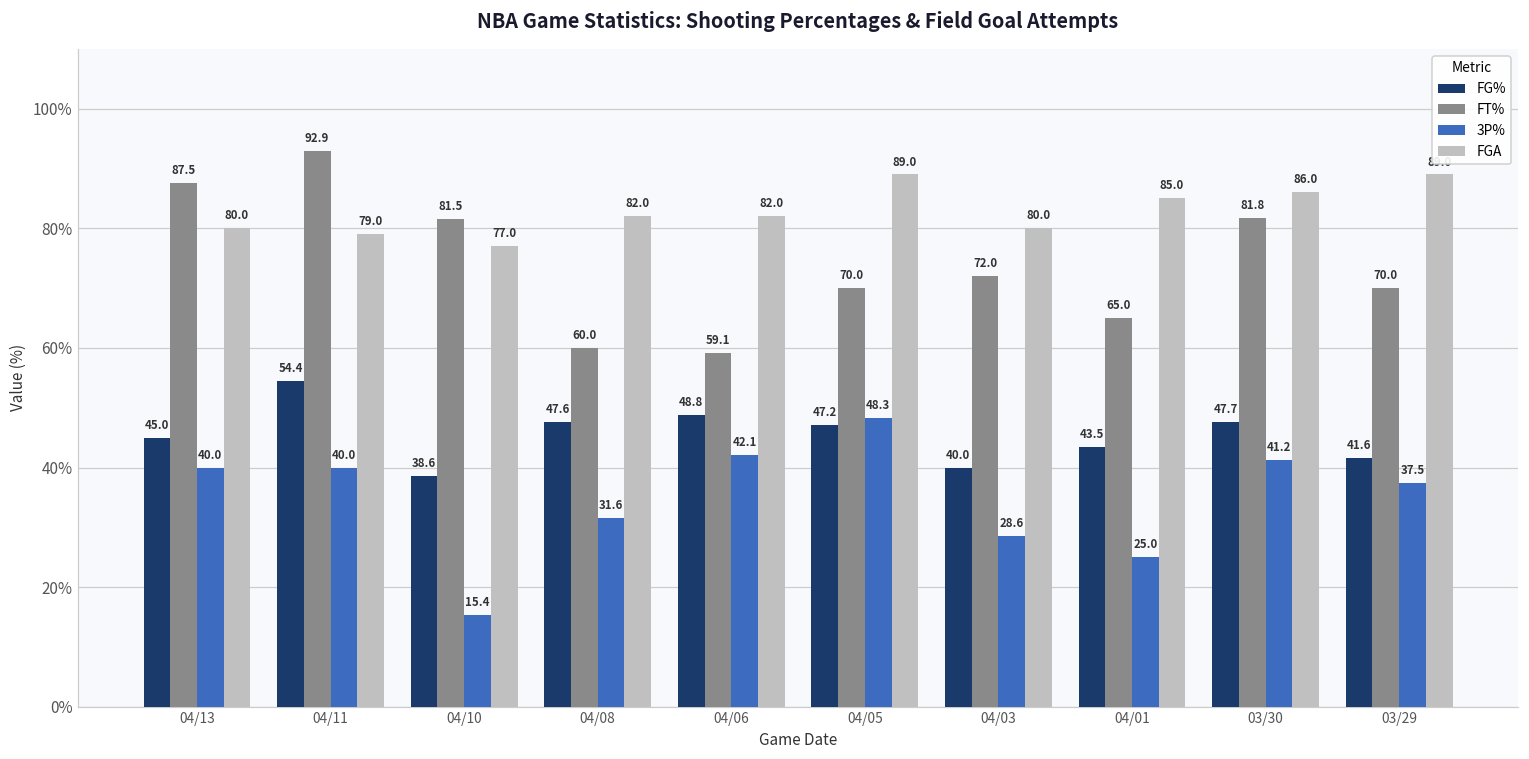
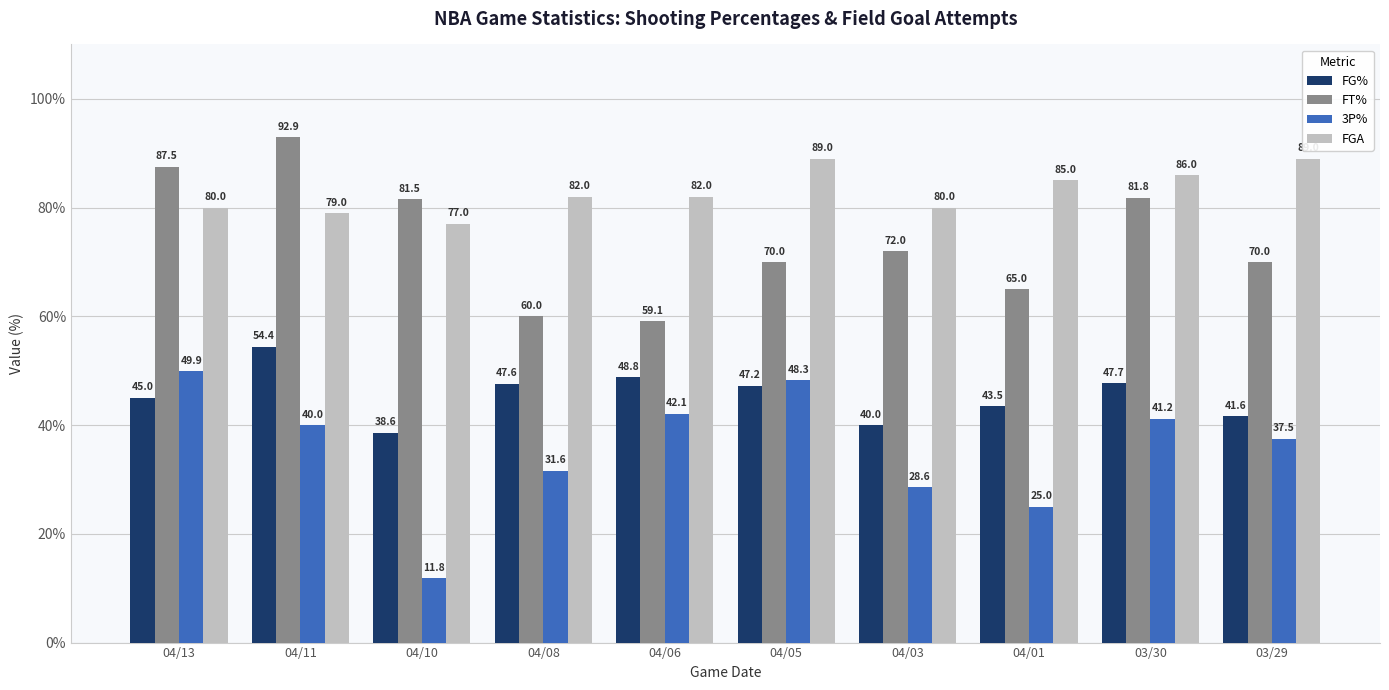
3P%, 04/13: 40.0 -> 49.9
3P%, 04/10: 15.4 -> 11.8
